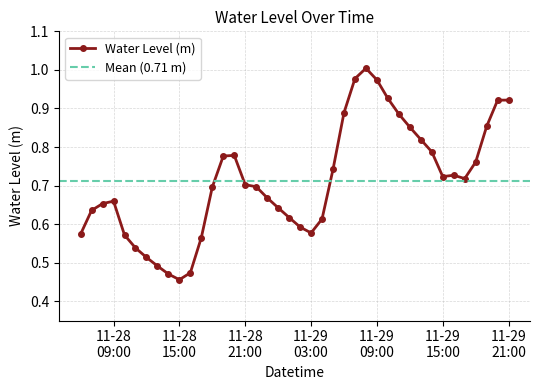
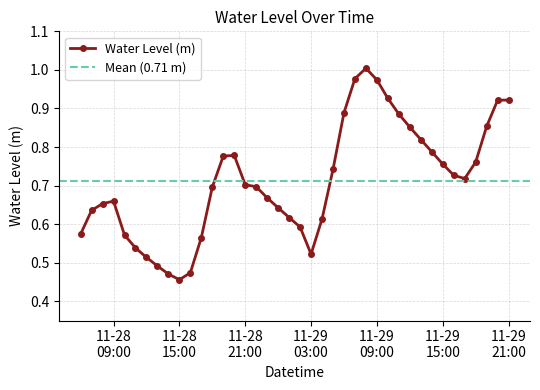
11-29 03:00: 0.58 -> 0.52
11-29 15:00: 0.72 -> 0.76
